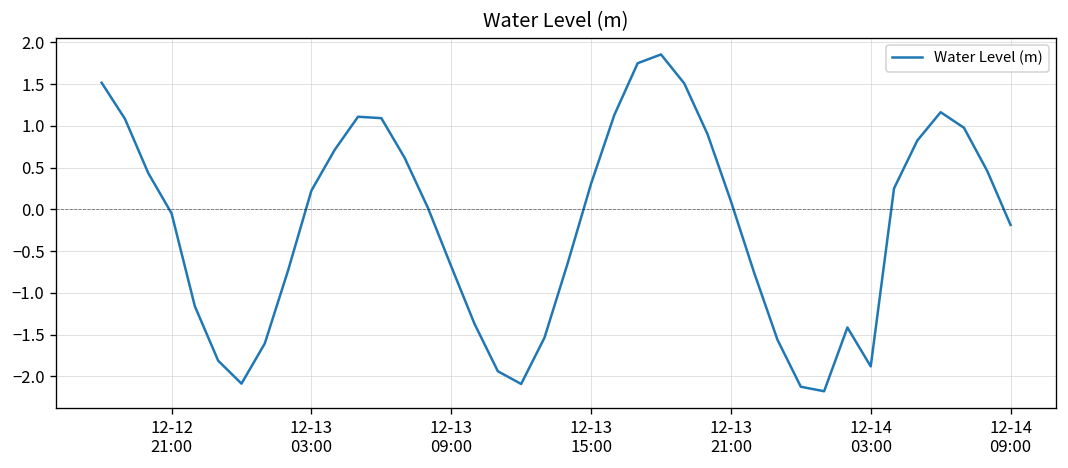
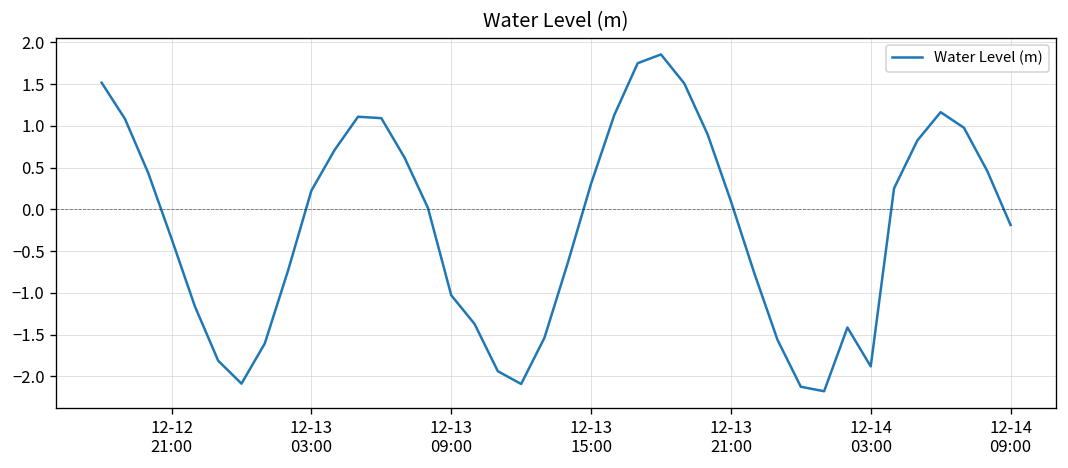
12-12 21:00: 0.0 -> -0.4
12-13 09:00: -0.7 -> -1.0
